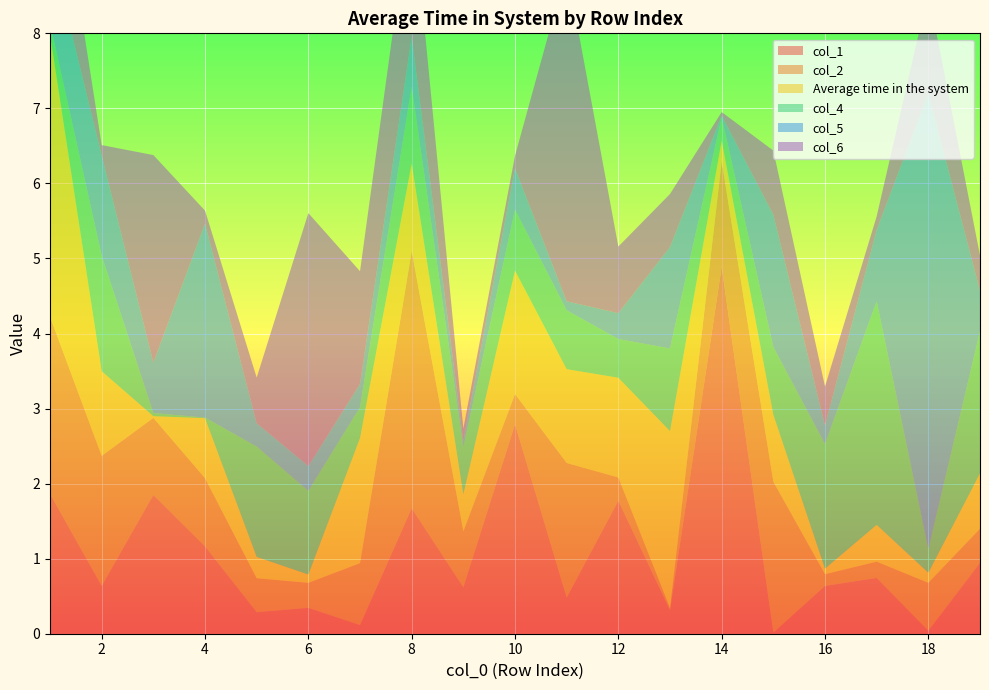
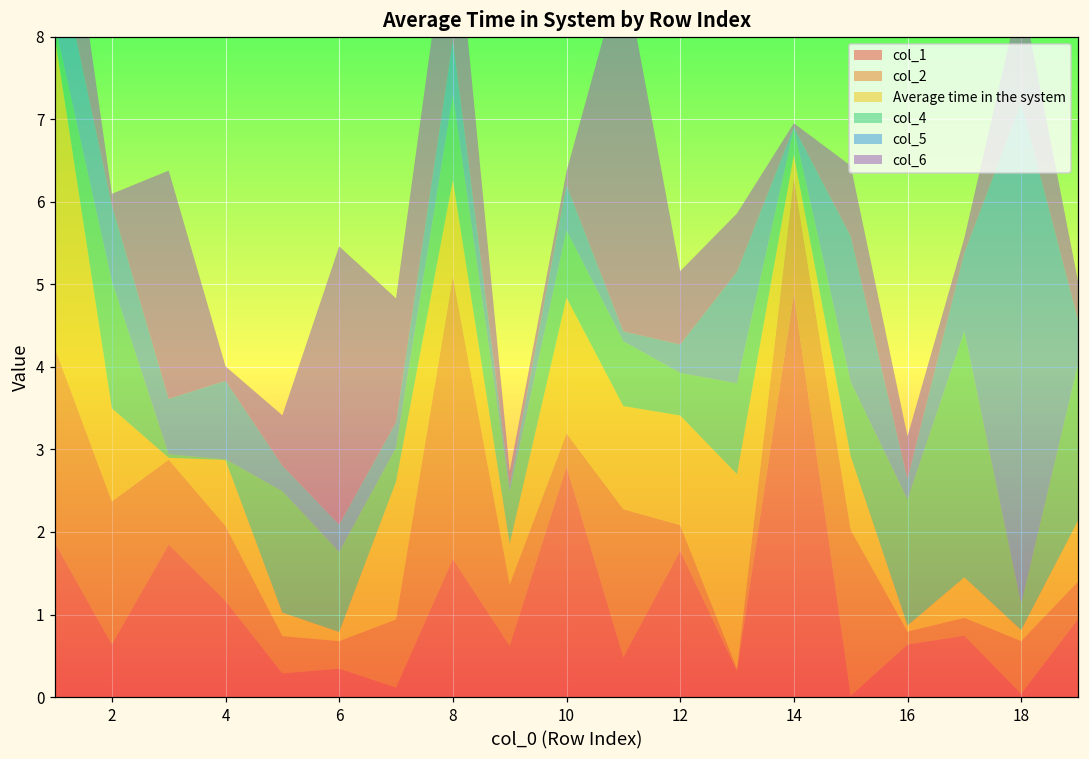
col_5, 2: 1.3 -> 0.9
col_5, 4: 2.6 -> 1.0
col_4, 6: 1.1 -> 1.0
col_4, 16: 1.7 -> 1.5
